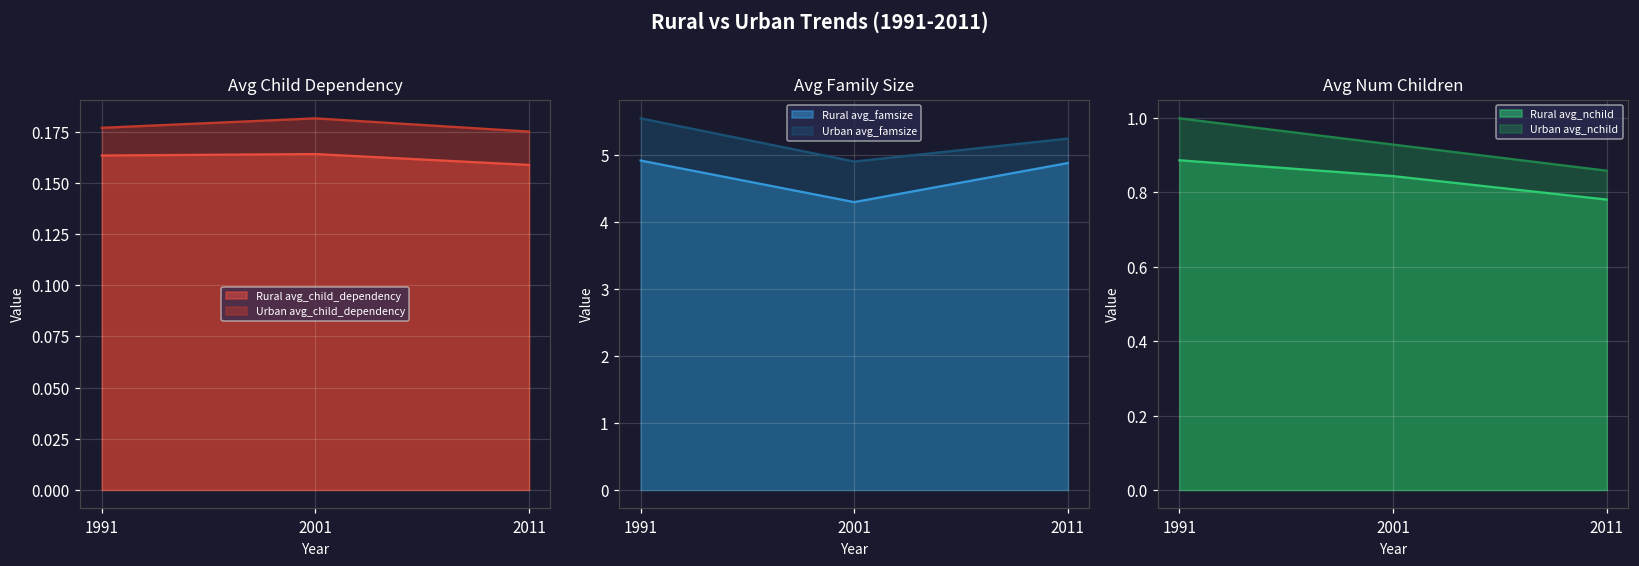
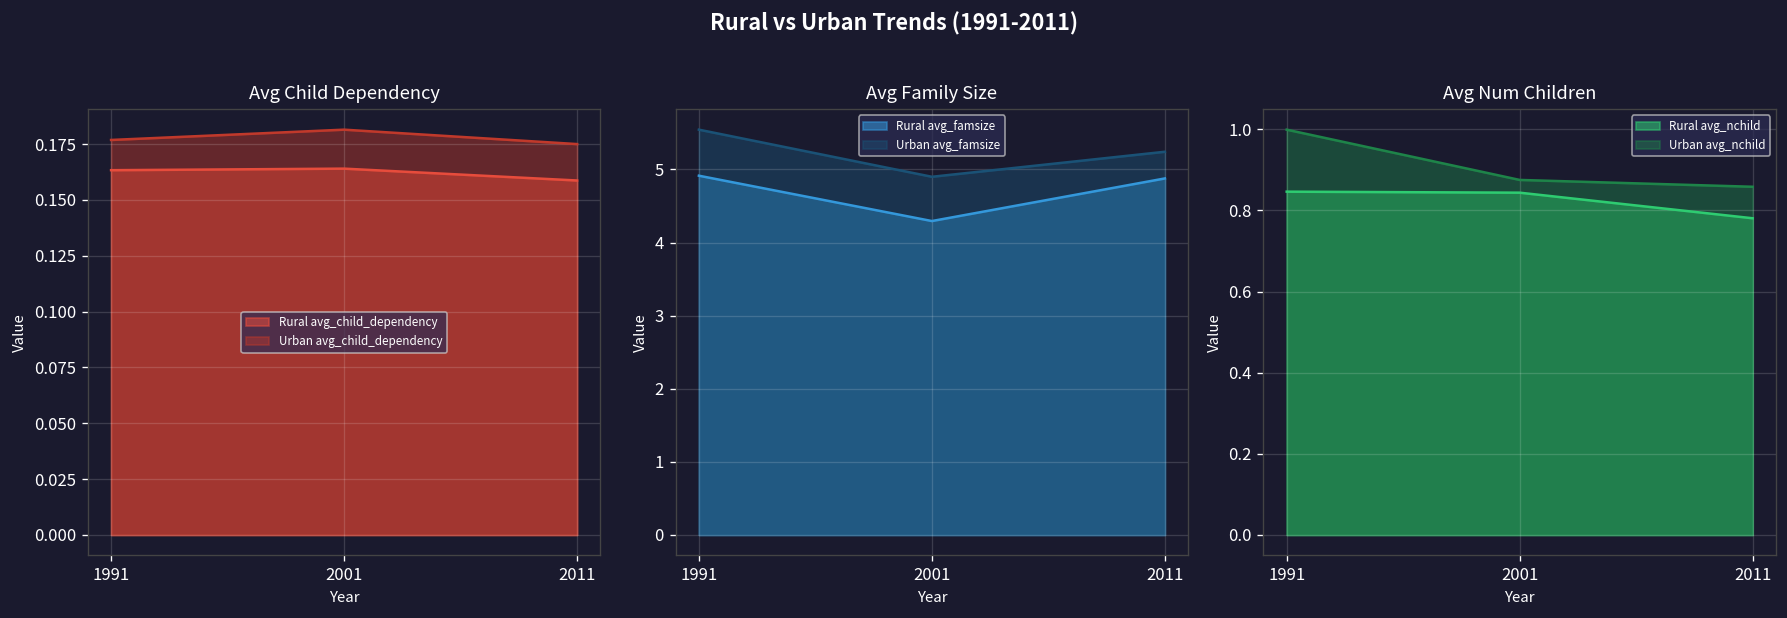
Avg Num Children, Rural avg_nchild, 1991: 0.89 -> 0.85
Avg Num Children, Urban avg_nchild, 2001: 0.93 -> 0.87
